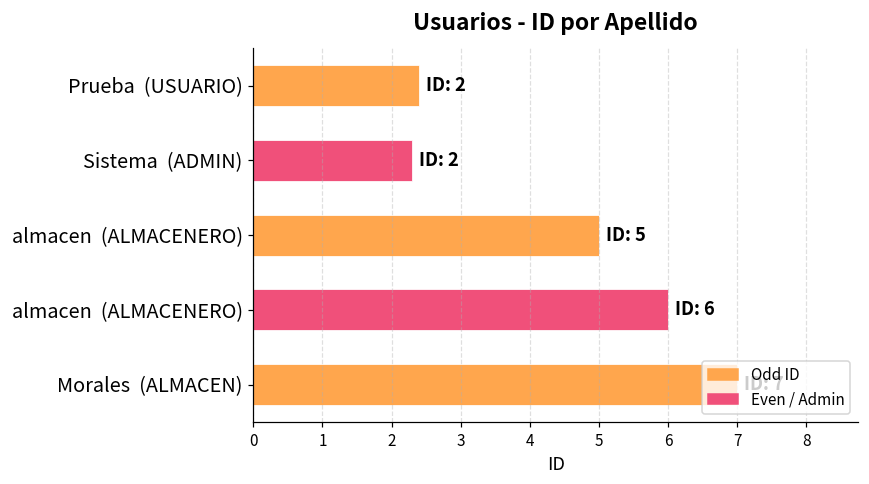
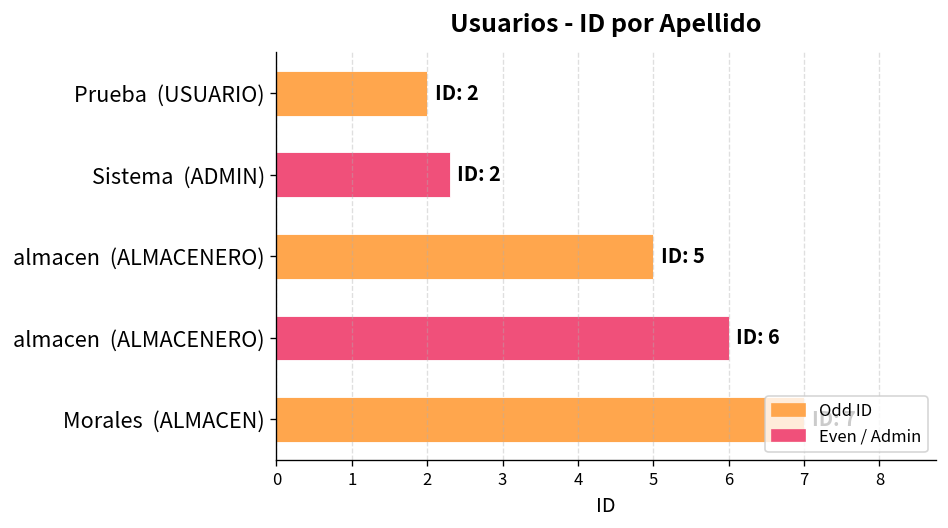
Prueba (USUARIO): 2.4 -> 2.0
